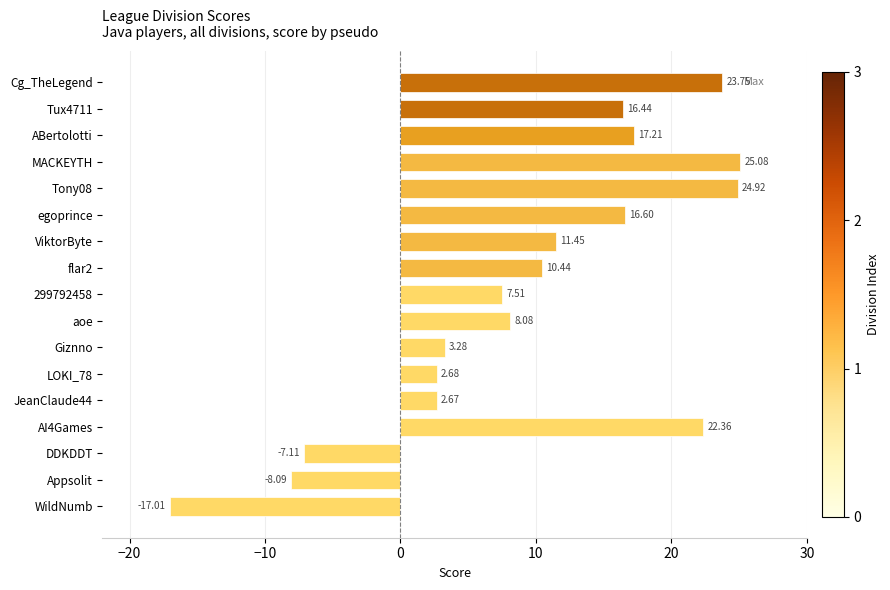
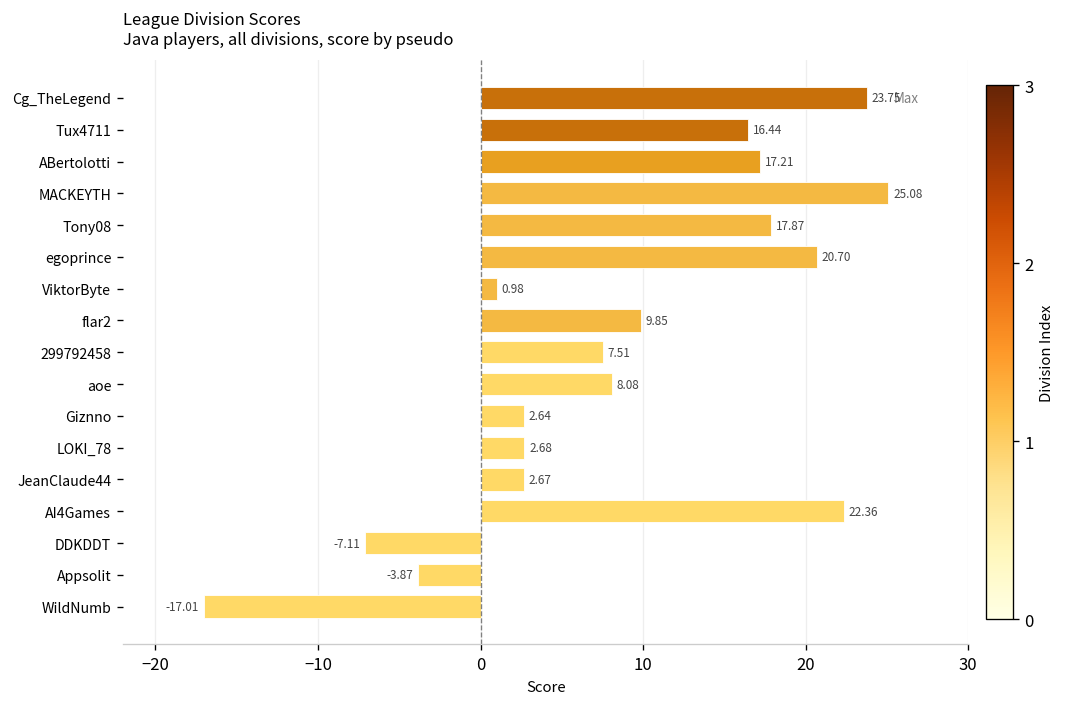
Tony08: 24.92 -> 17.87
egoprince: 16.60 -> 20.70
ViktorByte: 11.45 -> 0.98
flar2: 10.44 -> 9.85
Giznno: 3.28 -> 2.64
Appsolit: -8.09 -> -3.87
